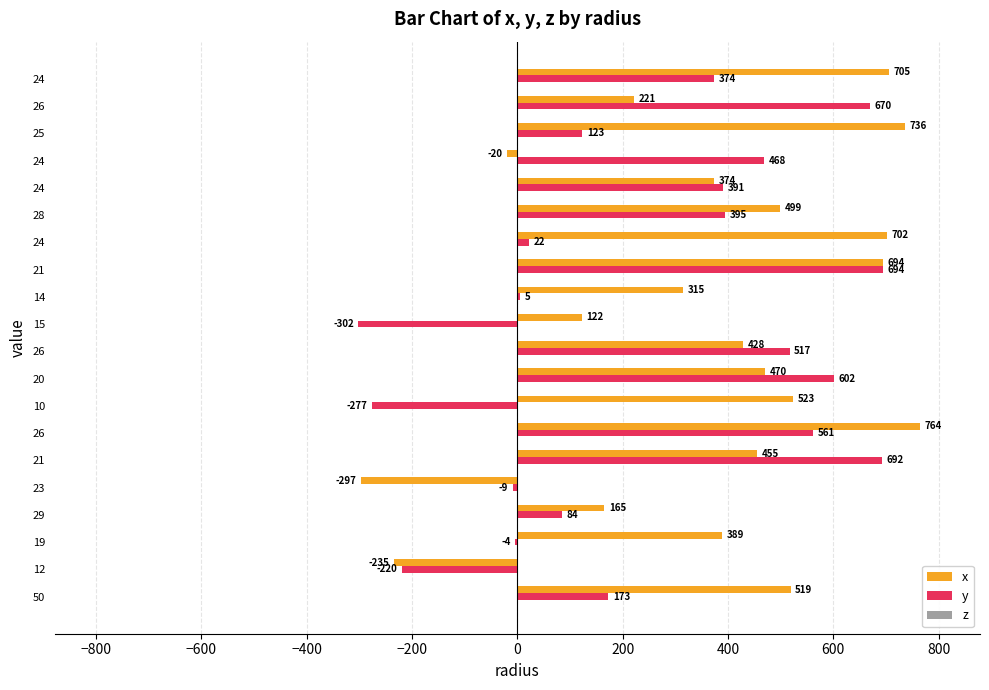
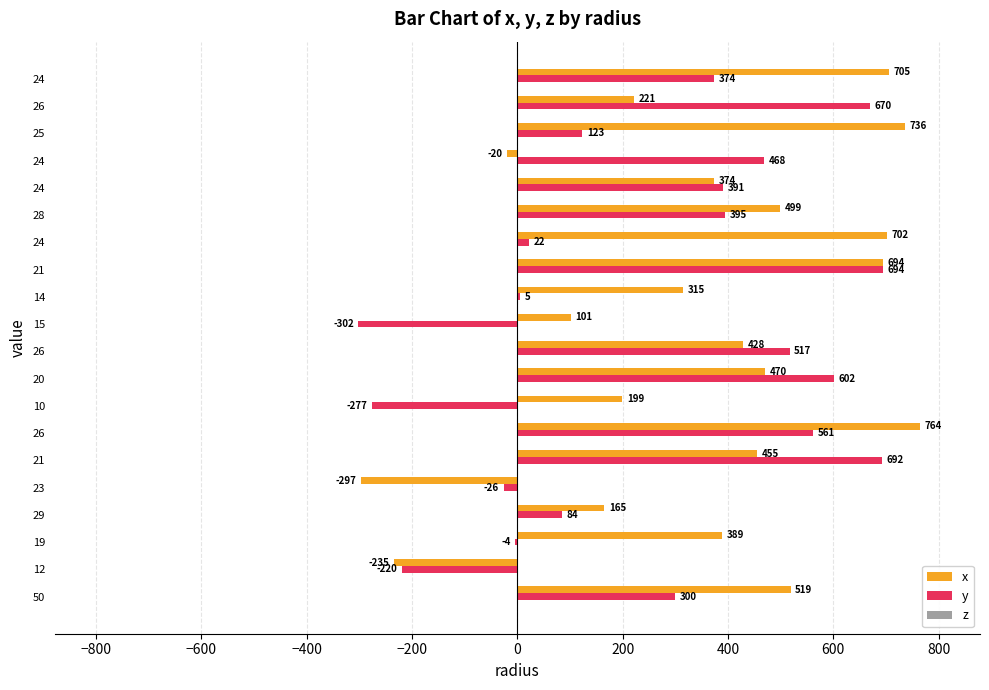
x, 15: 122 -> 101
x, 10: 523 -> 199
y, 23: -9 -> -26
y, 50: 173 -> 300
